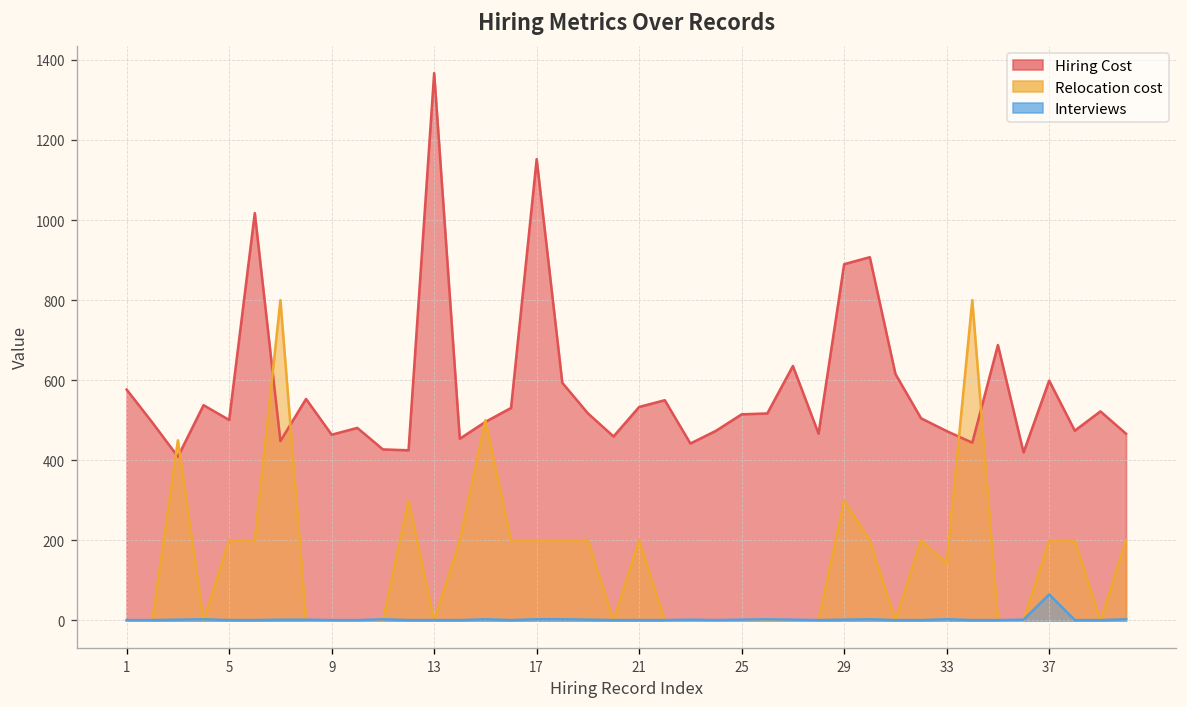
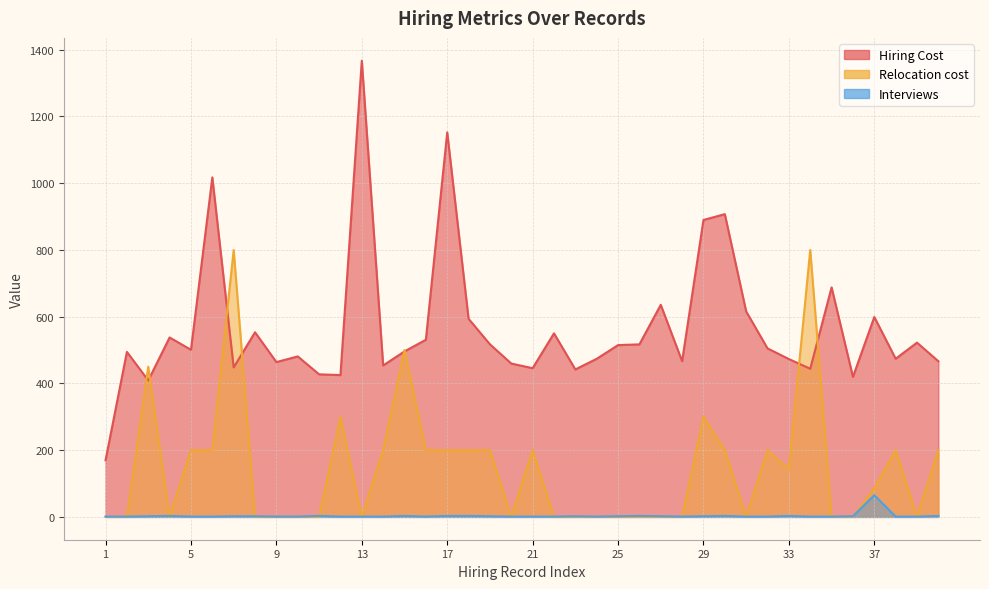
Hiring Cost, 1: 580 -> 170
Hiring Cost, 21: 530 -> 450
Relocation cost, 37: 200 -> 90
